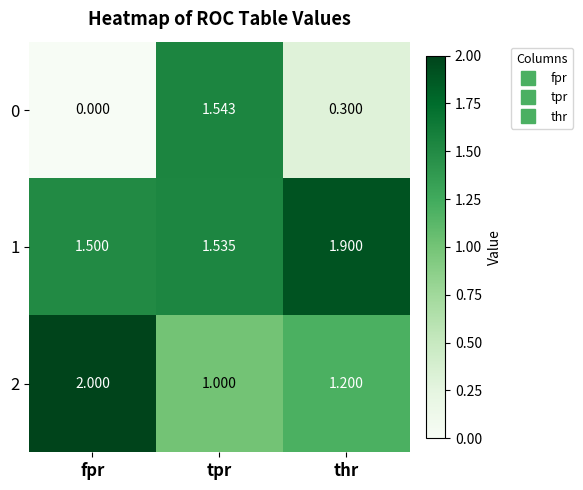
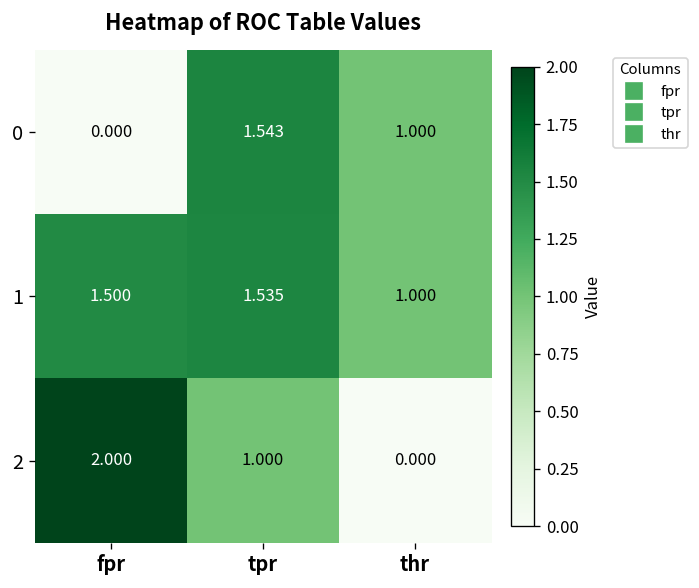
0, thr: 0.300 -> 1.000
1, thr: 1.900 -> 1.000
2, thr: 1.200 -> 0.000
